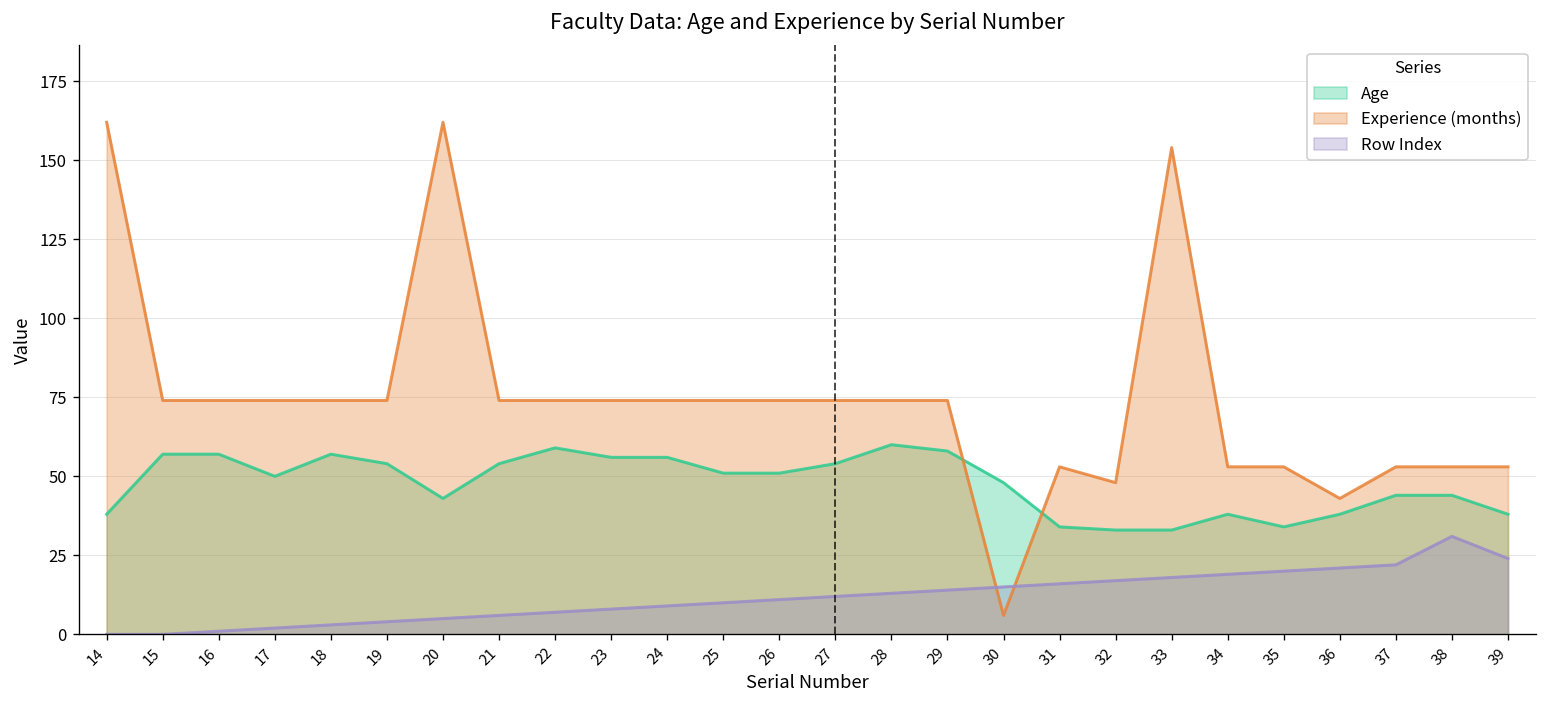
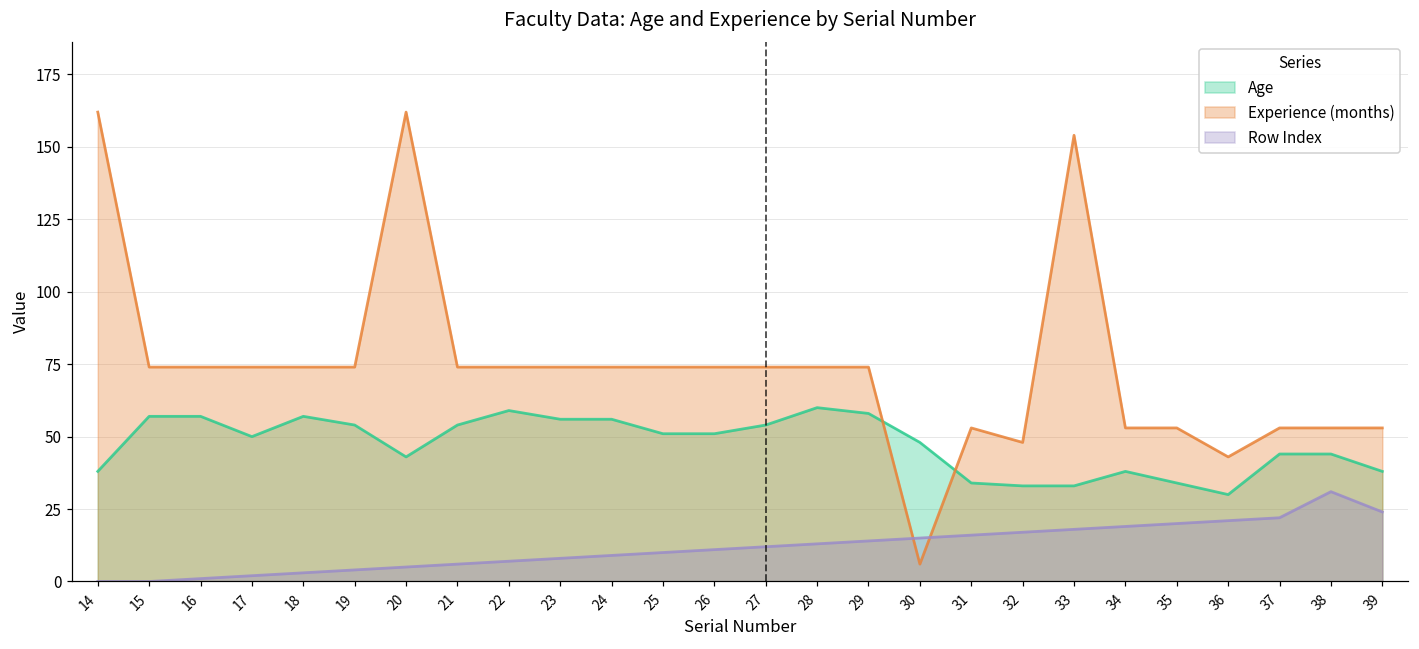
Age, 36: 38 -> 30
